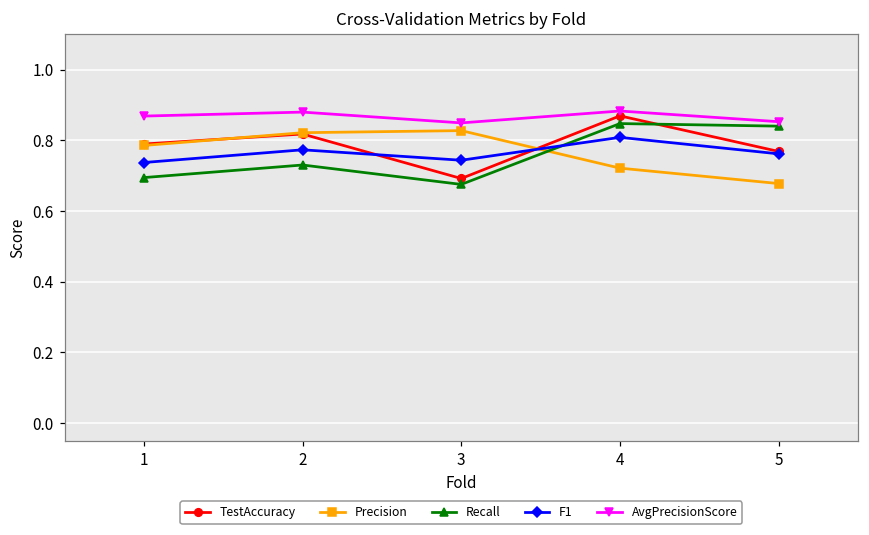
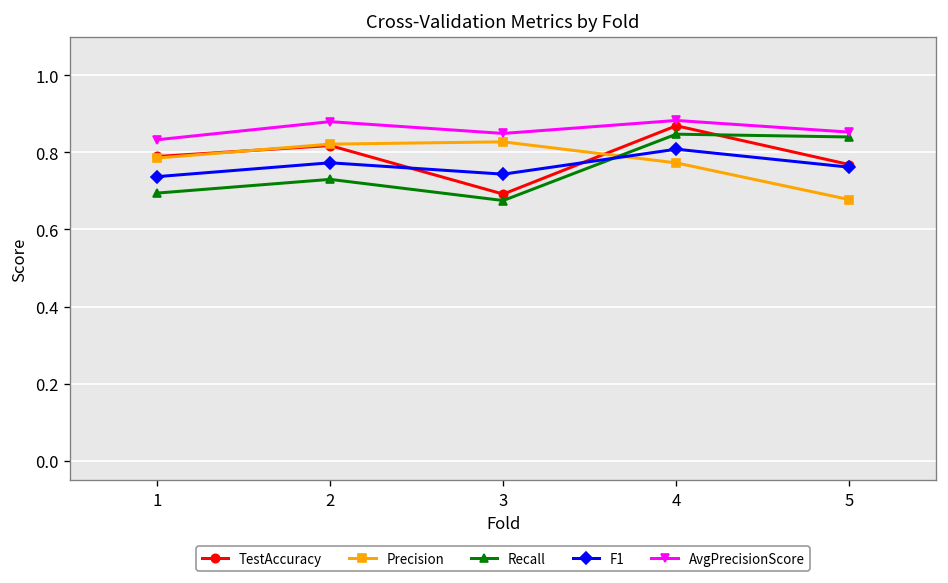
AvgPrecisionScore, 1: 0.87 -> 0.83
Precision, 4: 0.72 -> 0.77
